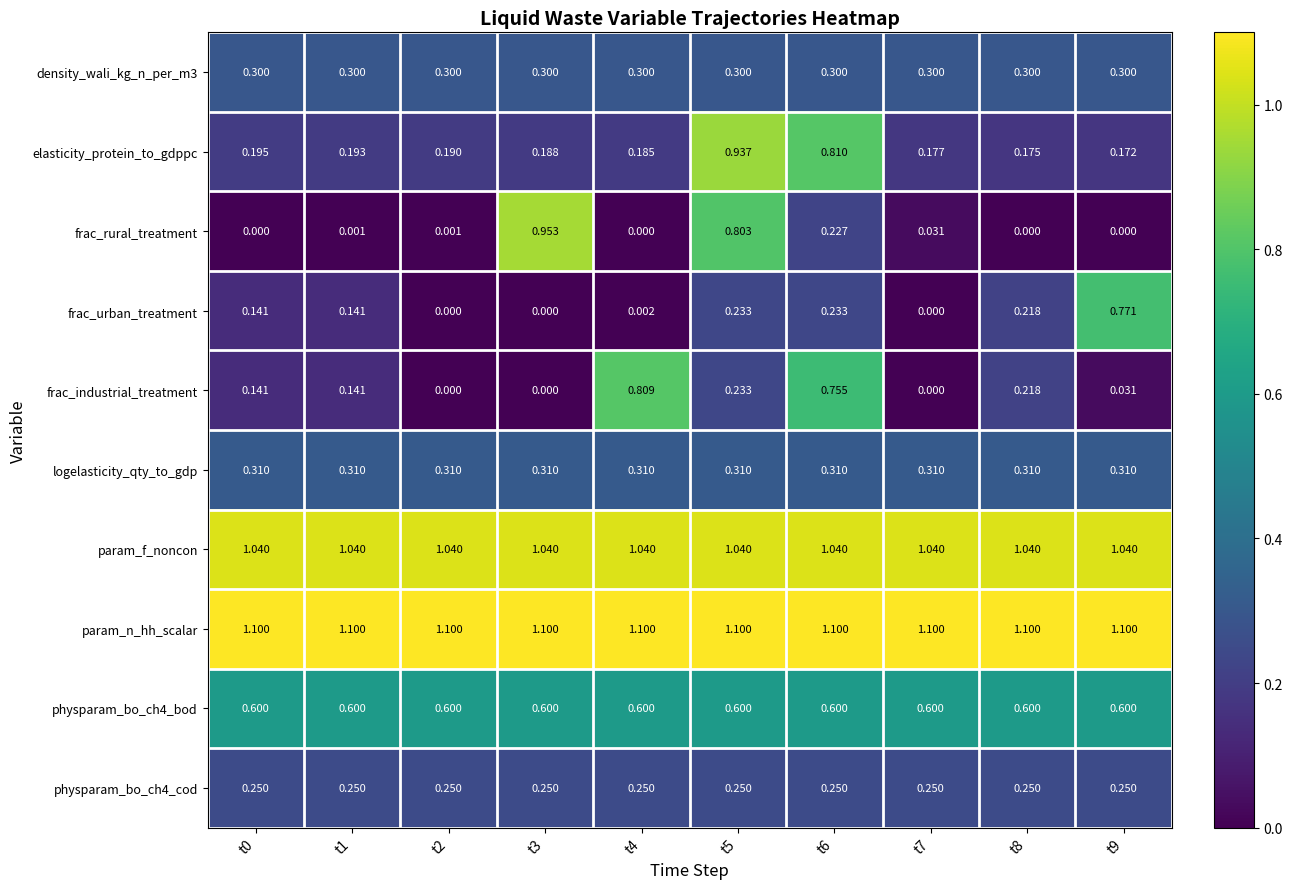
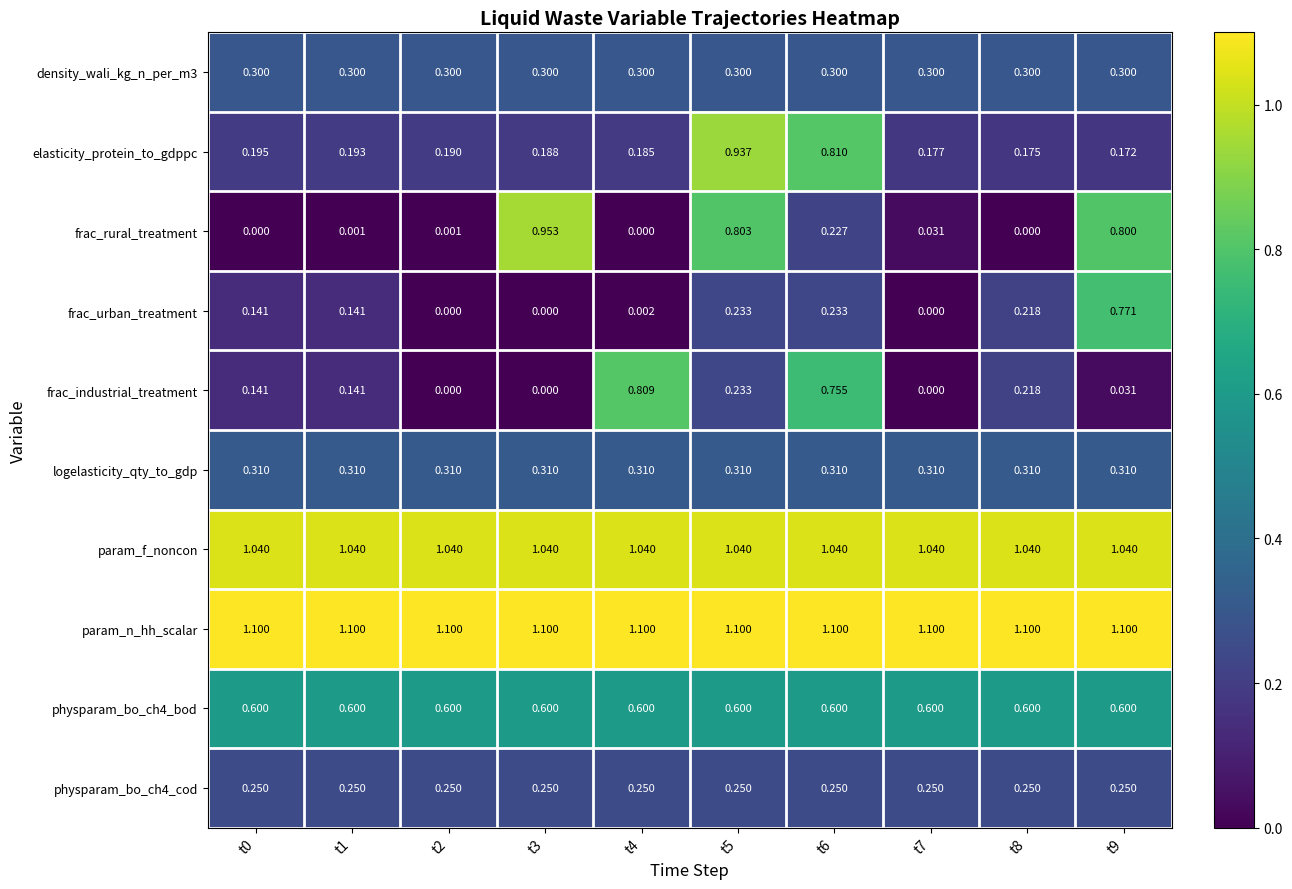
frac_rural_treatment, t9: 0.000 -> 0.800
